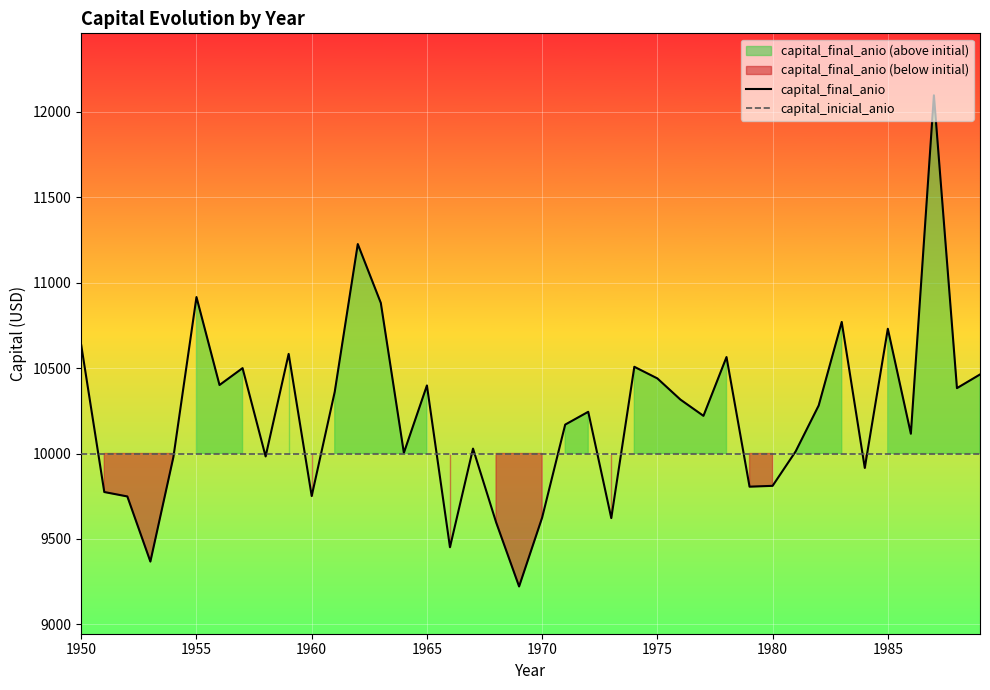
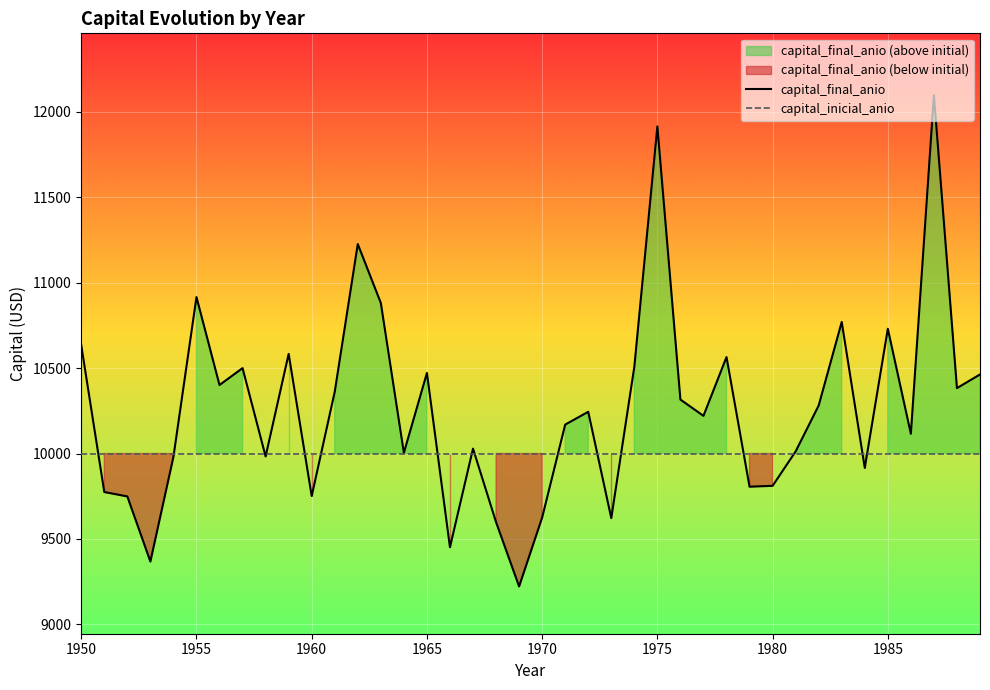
capital_final_anio, 1965: 10400 -> 10470
capital_final_anio, 1975: 10440 -> 11910
